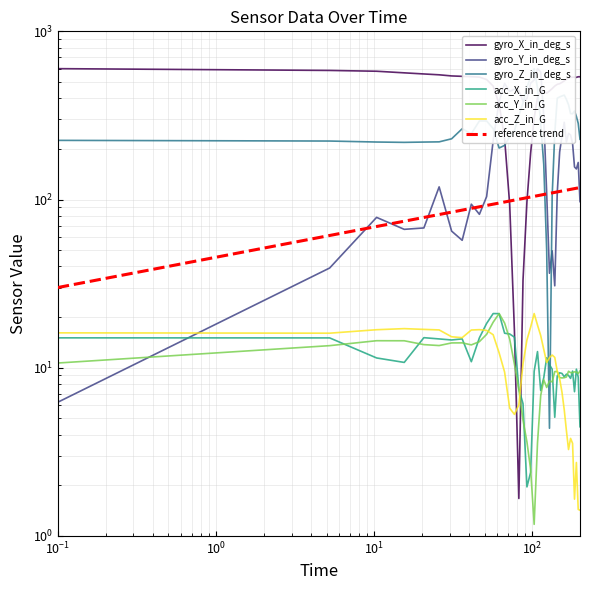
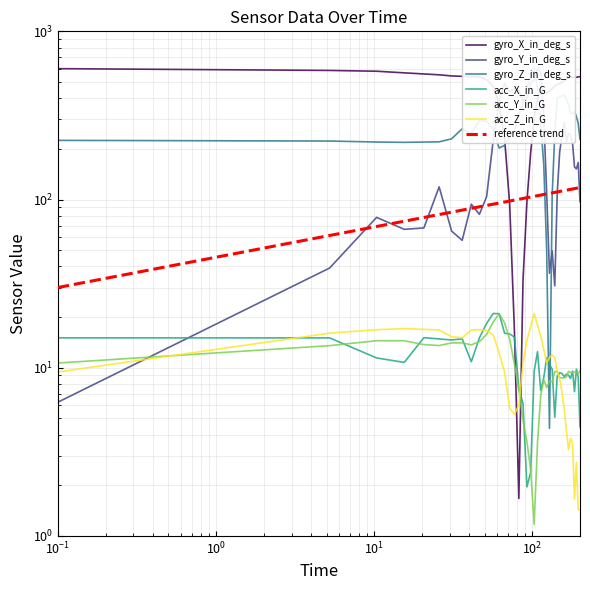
acc_Z_in_G, 10^-1: 16 -> 9
